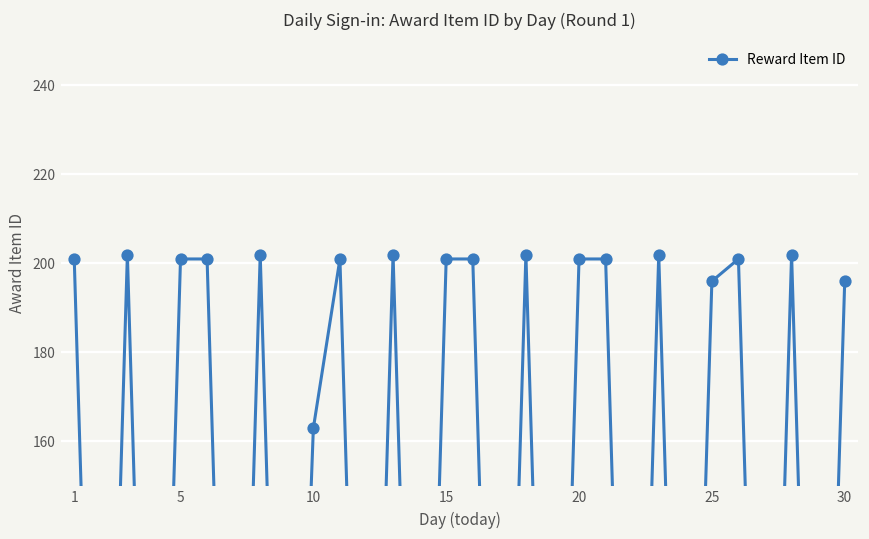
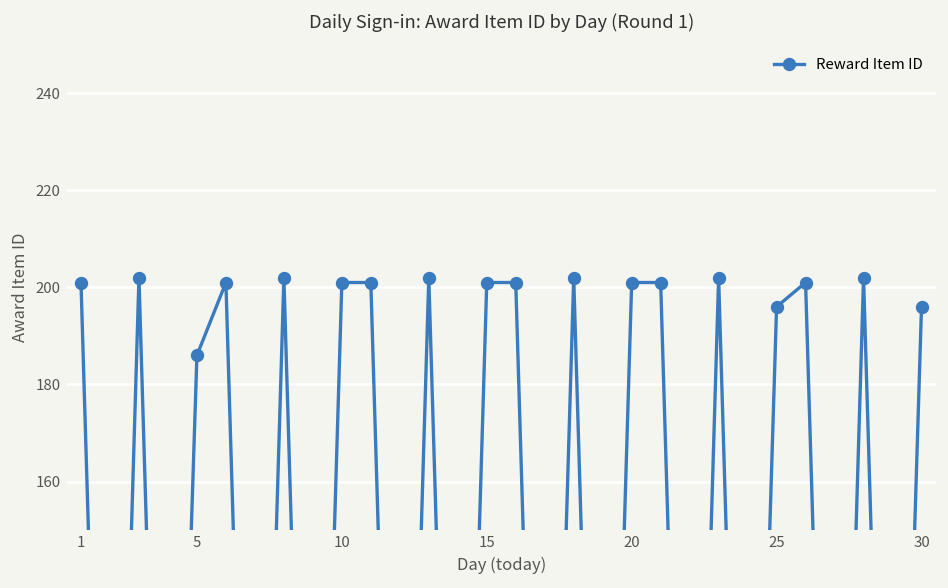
5: 201 -> 186
10: 163 -> 201
